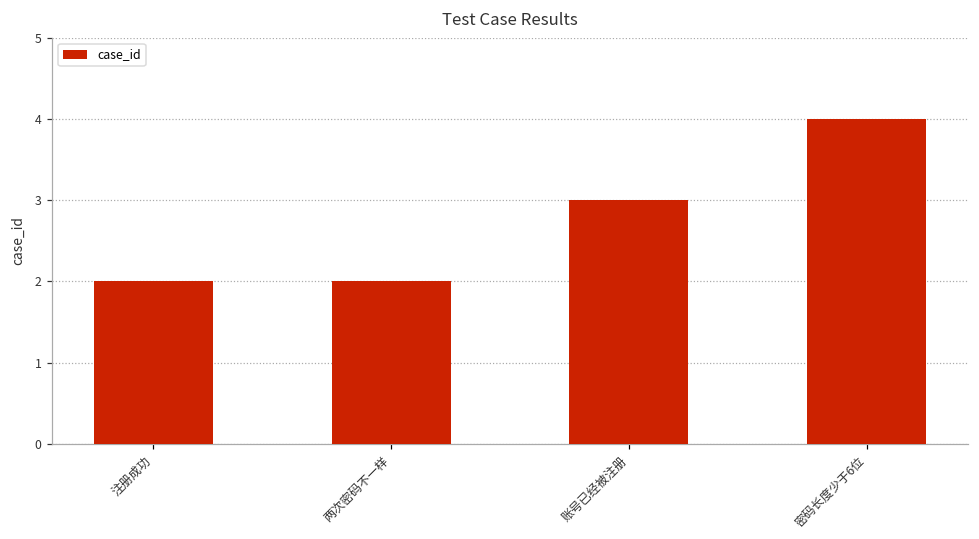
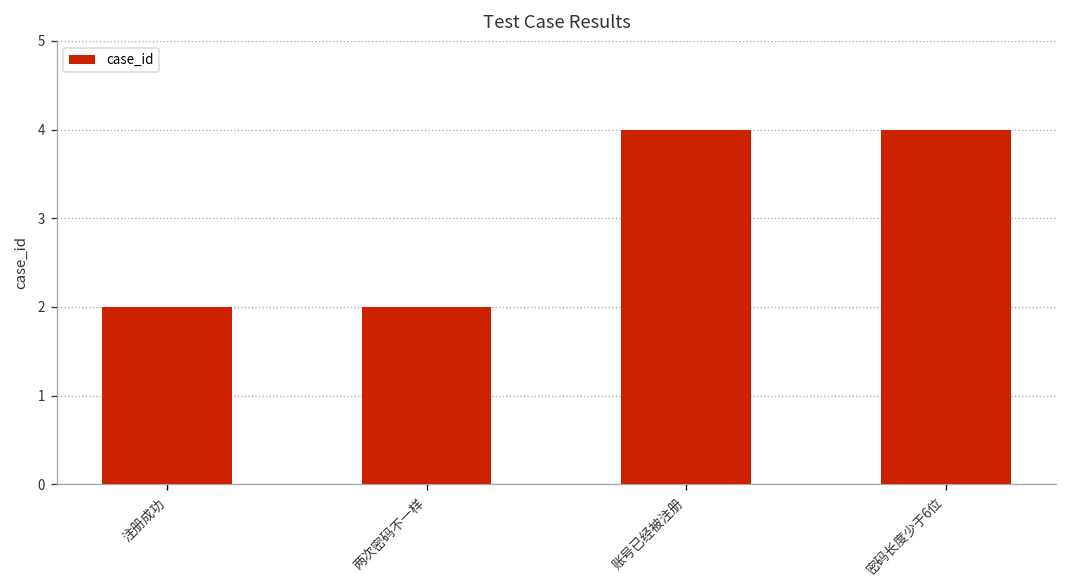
账号已经被注册: 3 -> 4
